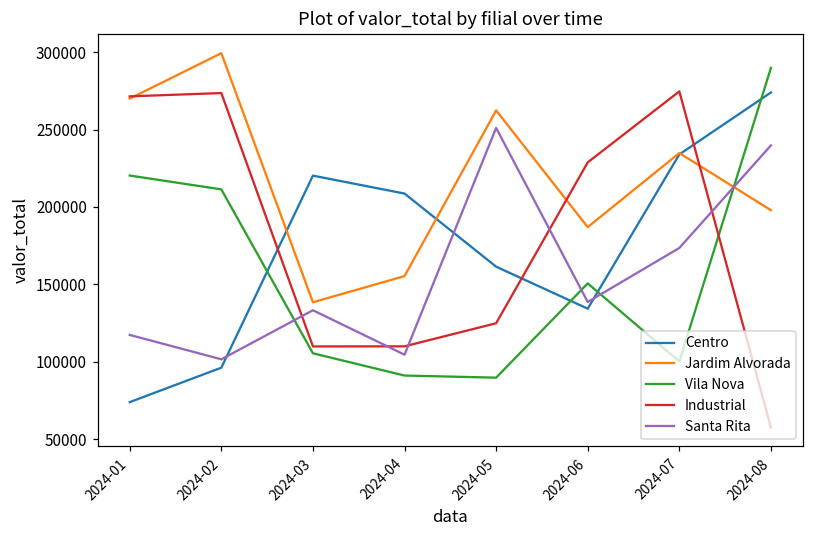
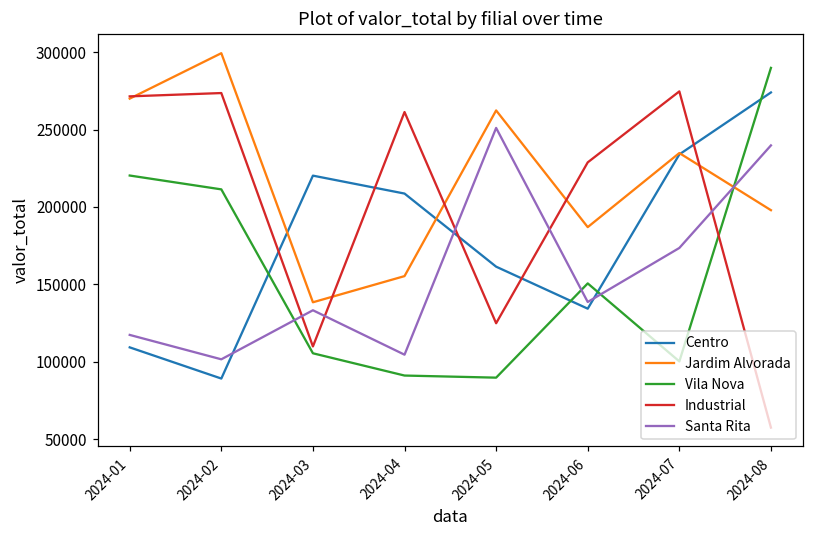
Centro, 2024-01: 74000 -> 109000
Centro, 2024-02: 96000 -> 89000
Industrial, 2024-04: 110000 -> 261000
